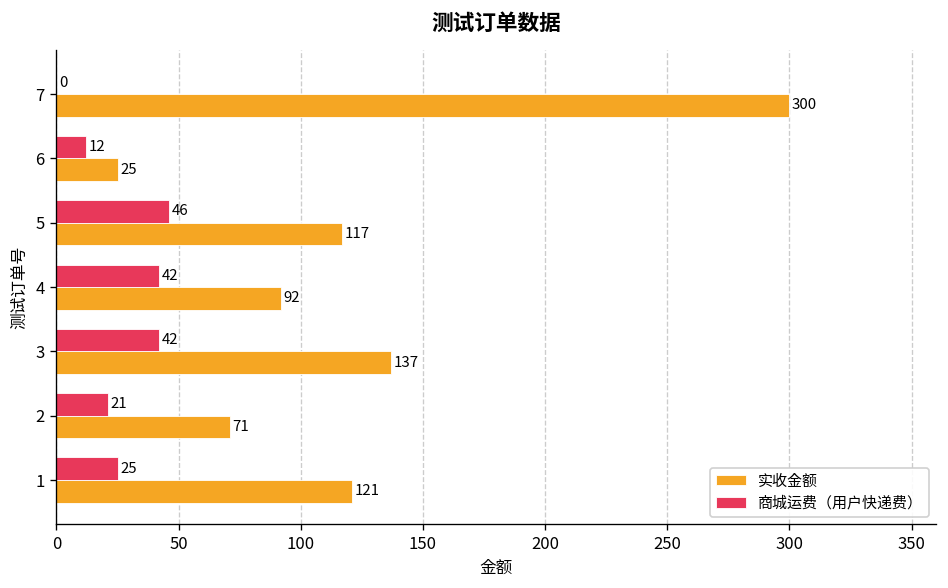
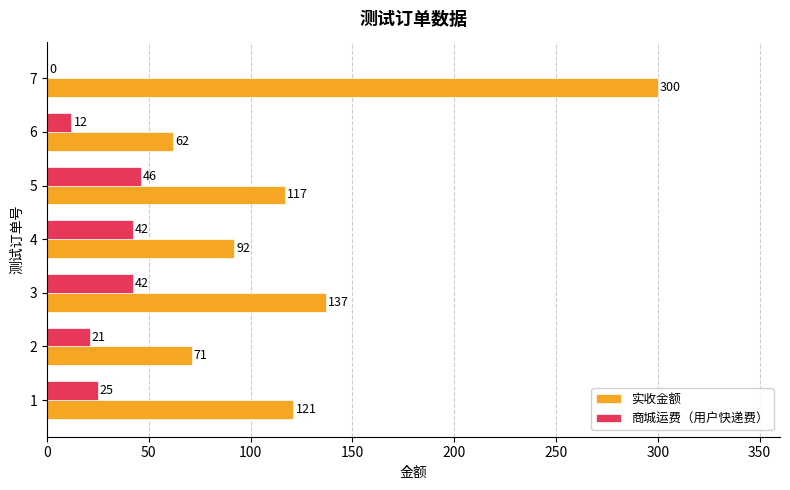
实收金额, 6: 25 -> 62
